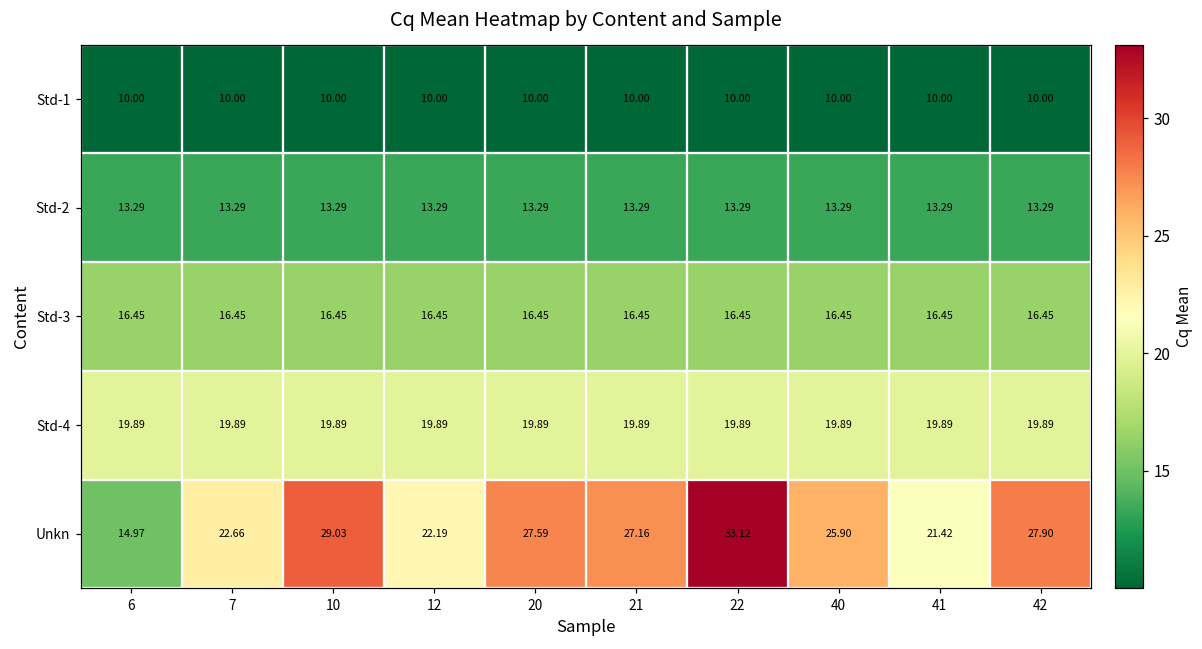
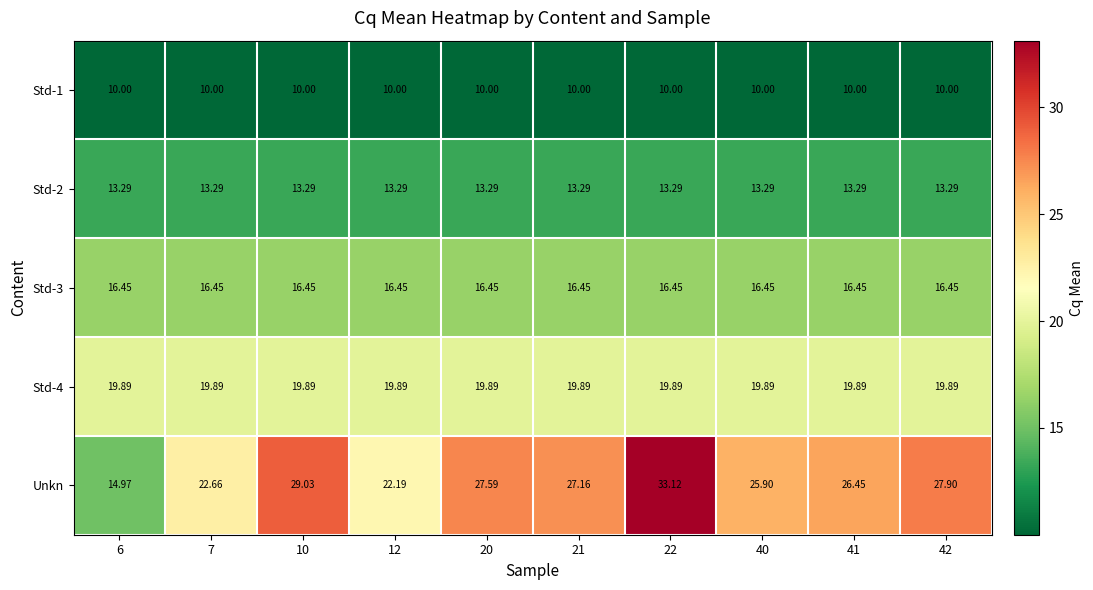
Unkn, 41: 21.42 -> 26.45
